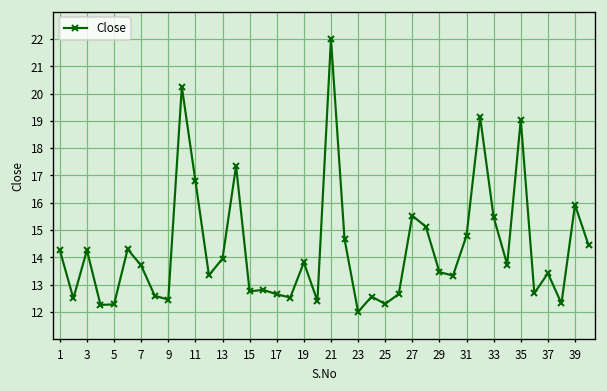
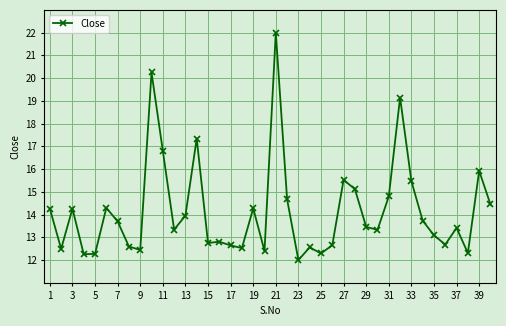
19: 13.8 -> 14.3
35: 19.0 -> 13.1
